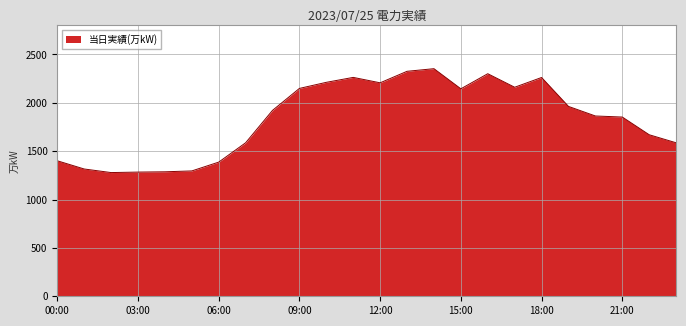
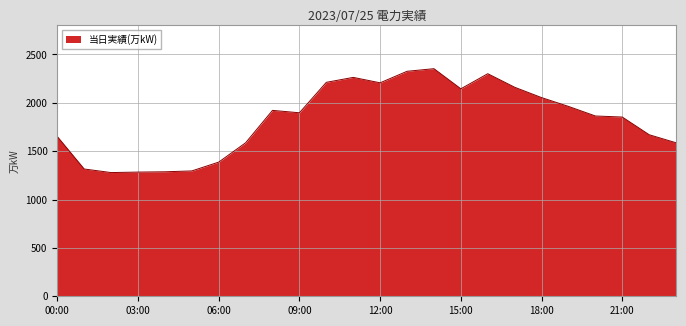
00:00: 1400 -> 1700
09:00: 2100 -> 1900
18:00: 2300 -> 2100
